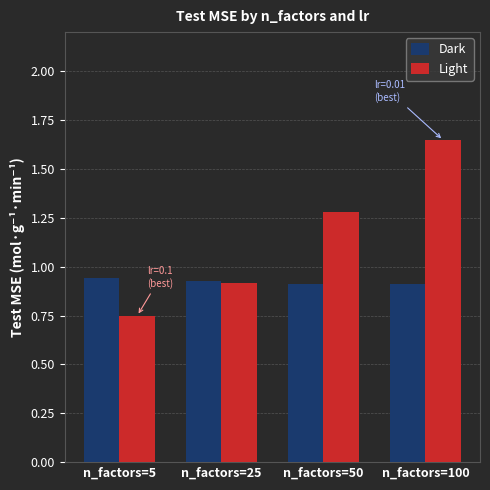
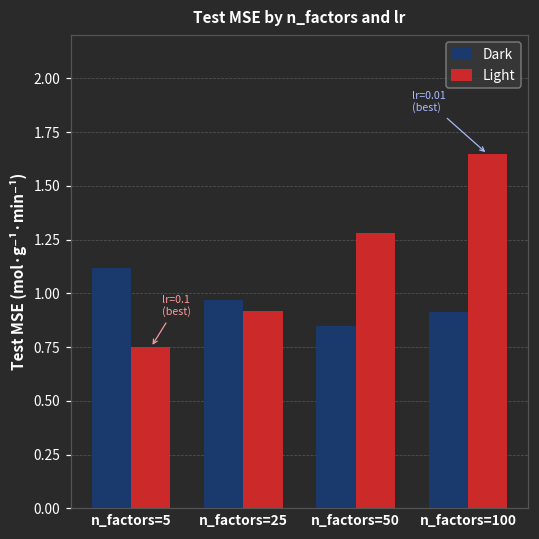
Dark, n_factors=5: 0.94 -> 1.12
Dark, n_factors=25: 0.92 -> 0.97
Dark, n_factors=50: 0.91 -> 0.85
